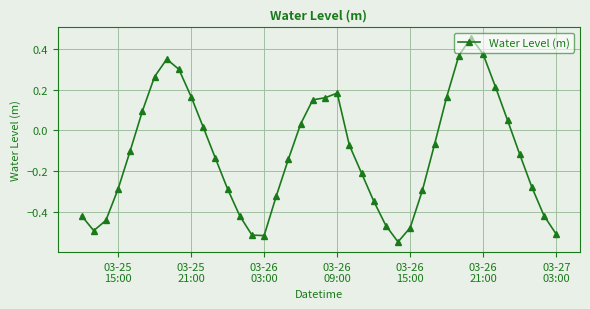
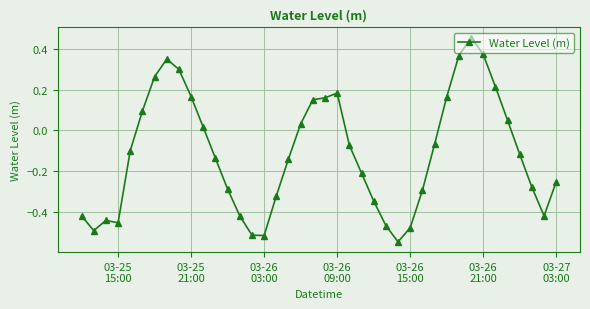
03-25 15:00: -0.29 -> -0.45
03-27 03:00: -0.51 -> -0.25
